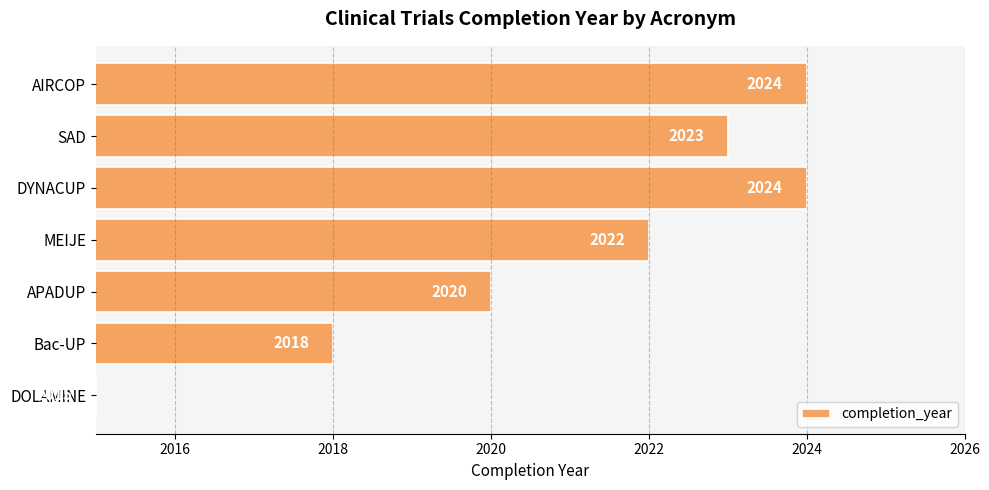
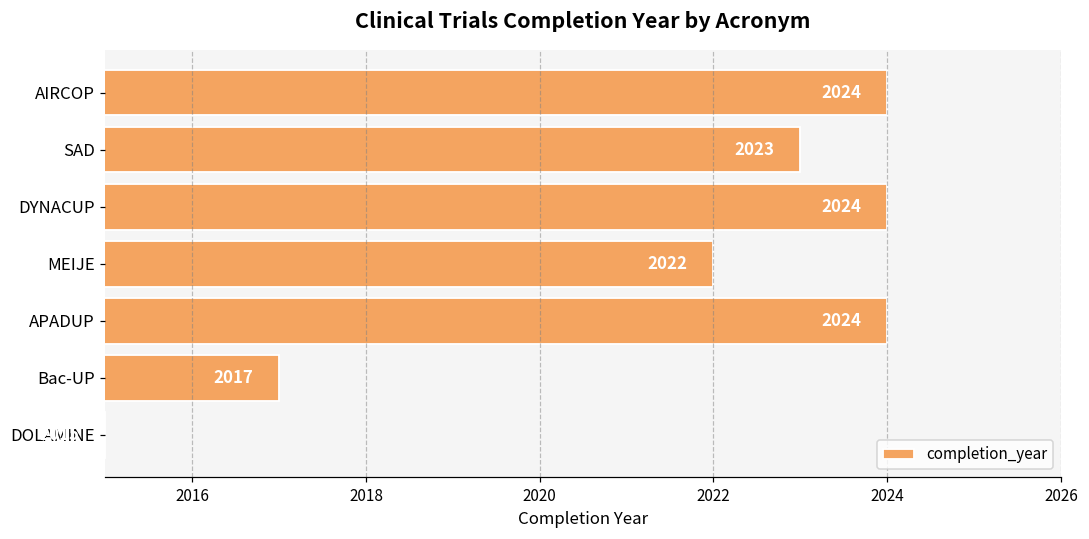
APADUP: 2020 -> 2024
Bac-UP: 2018 -> 2017
